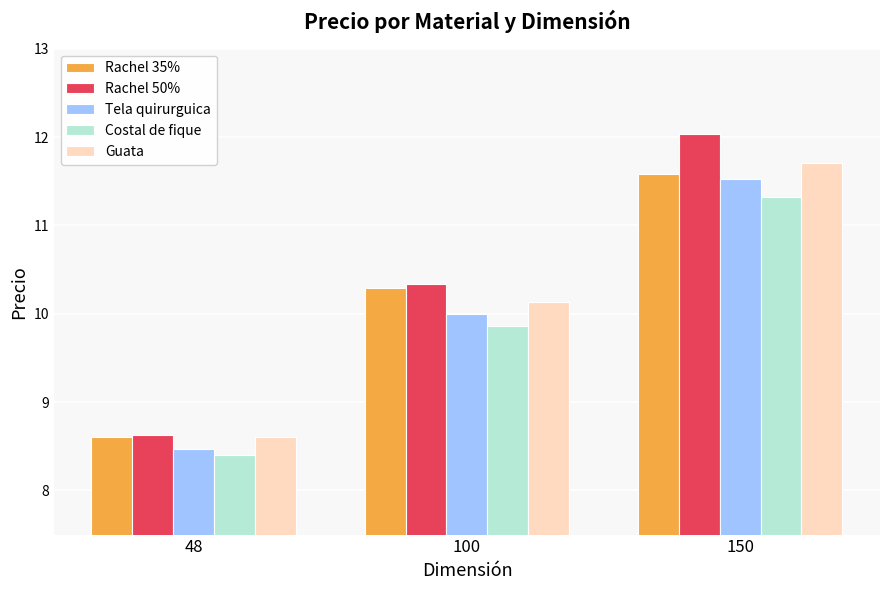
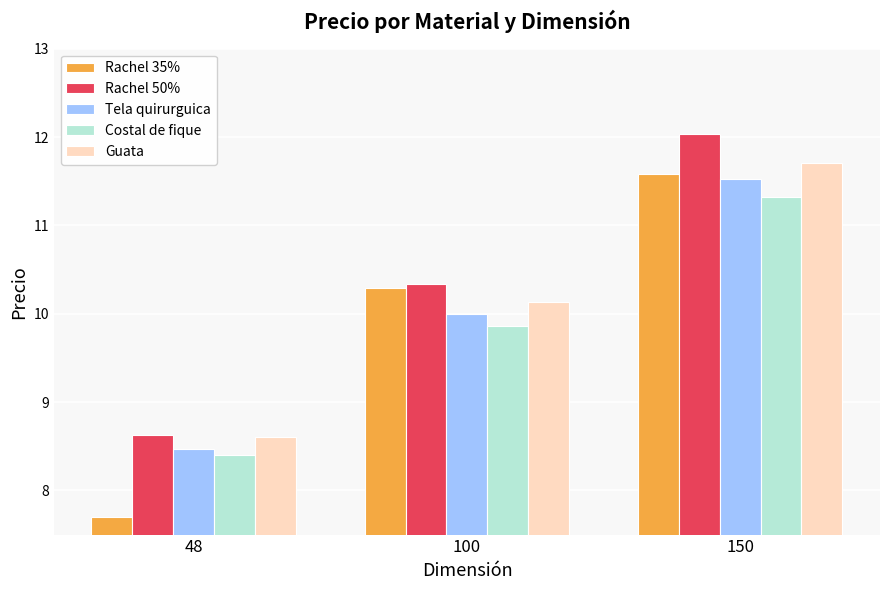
Rachel 35%, 48: 8.6 -> 7.7
